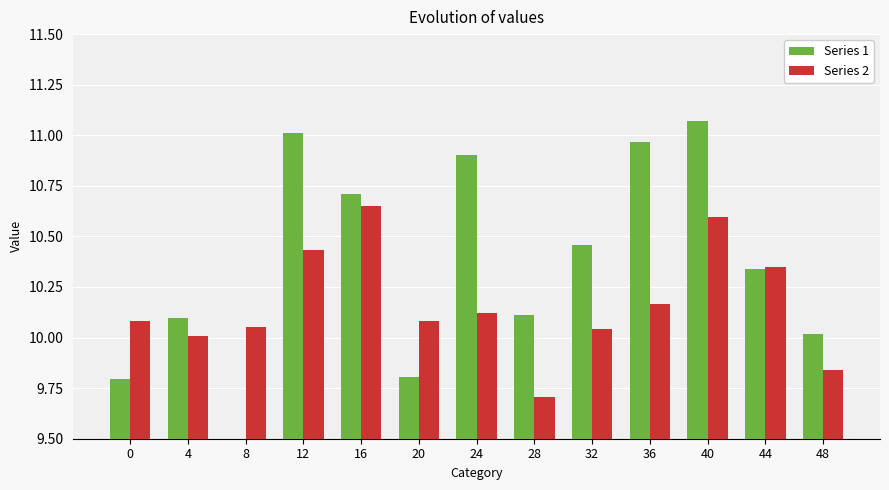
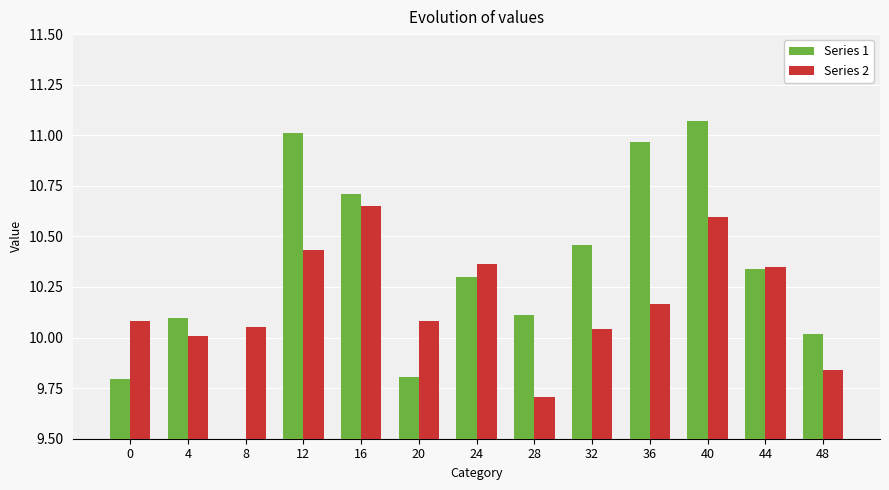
Series 1, 24: 10.90 -> 10.30
Series 2, 24: 10.12 -> 10.36
